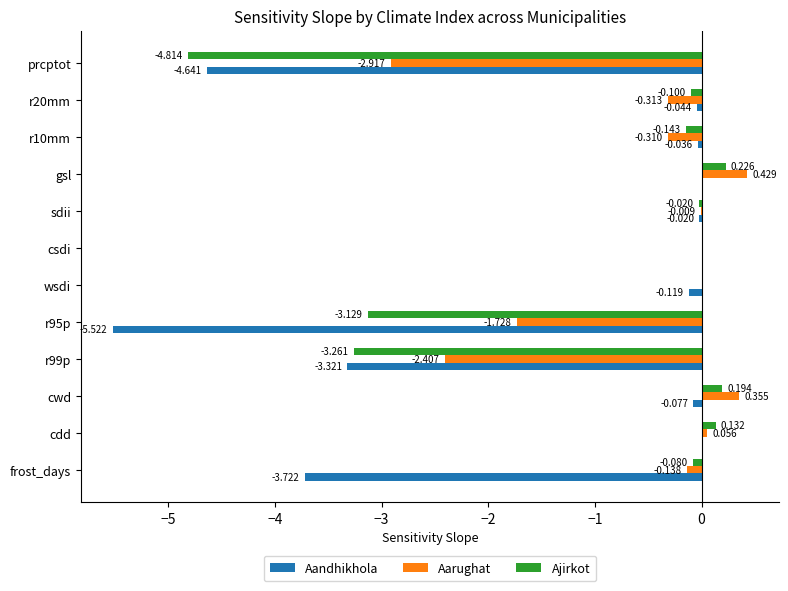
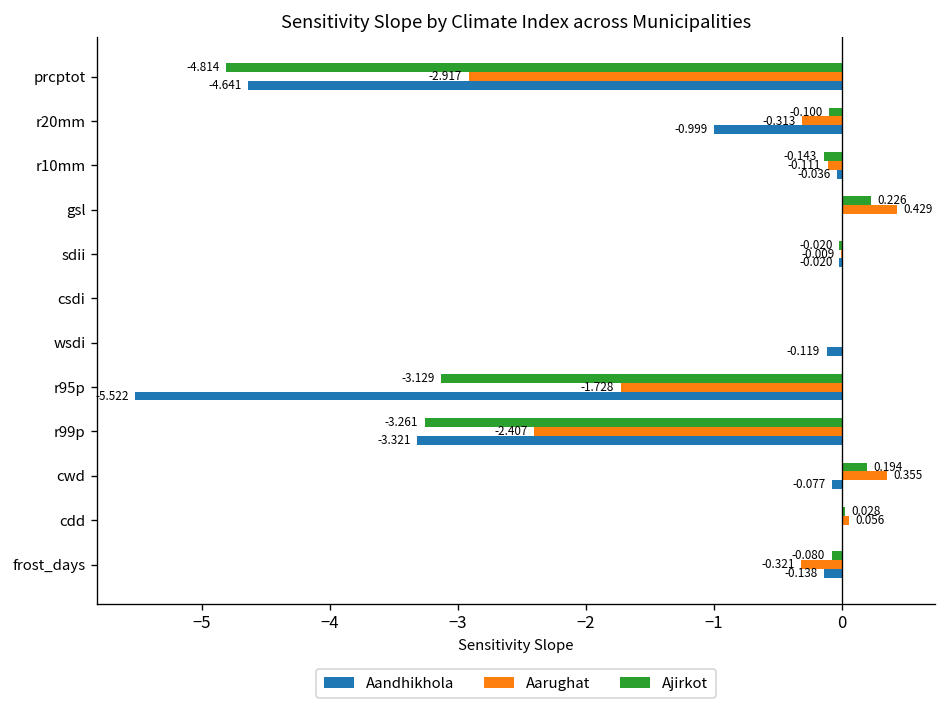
Aandhikhola, r20mm: -0.044 -> -0.999
Aarughat, r10mm: -0.310 -> -0.111
Ajirkot, cdd: 0.132 -> 0.028
Aarughat, frost_days: -0.138 -> -0.321
Aandhikhola, frost_days: -3.722 -> -0.138
